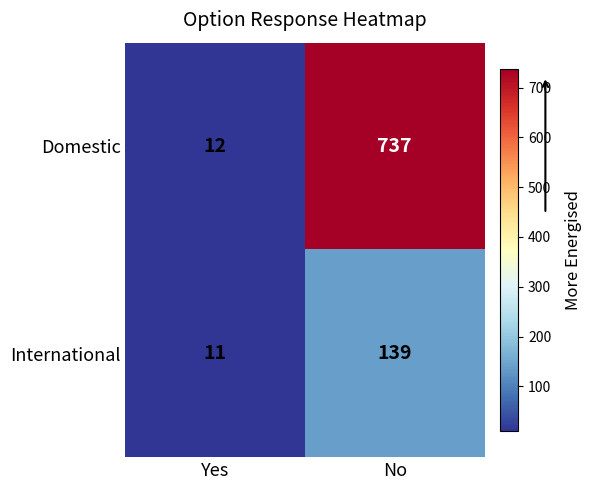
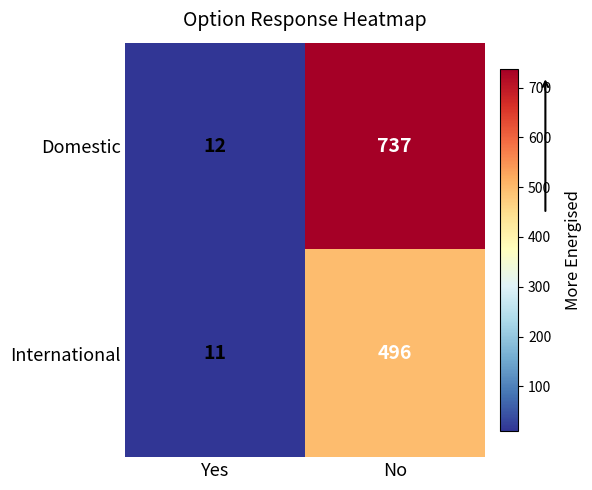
International, No: 139 -> 496
